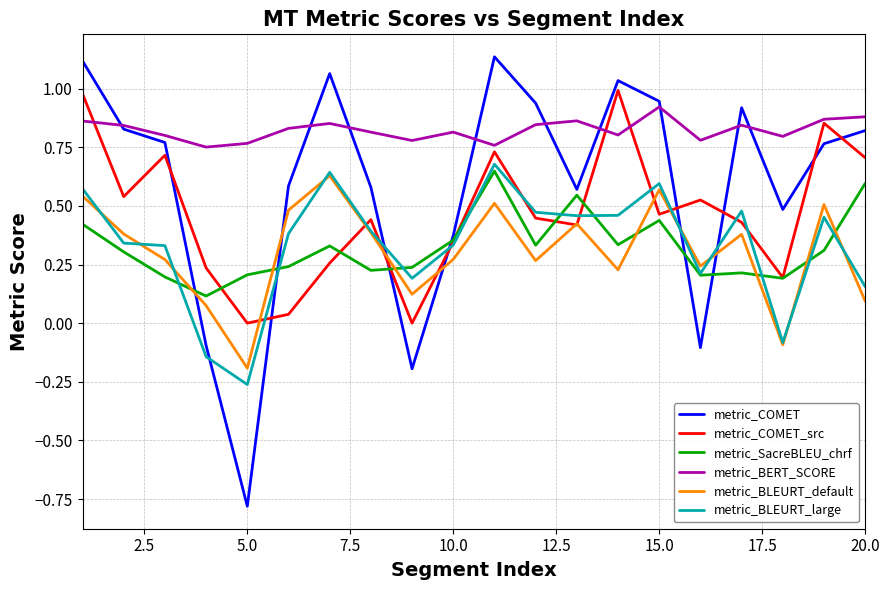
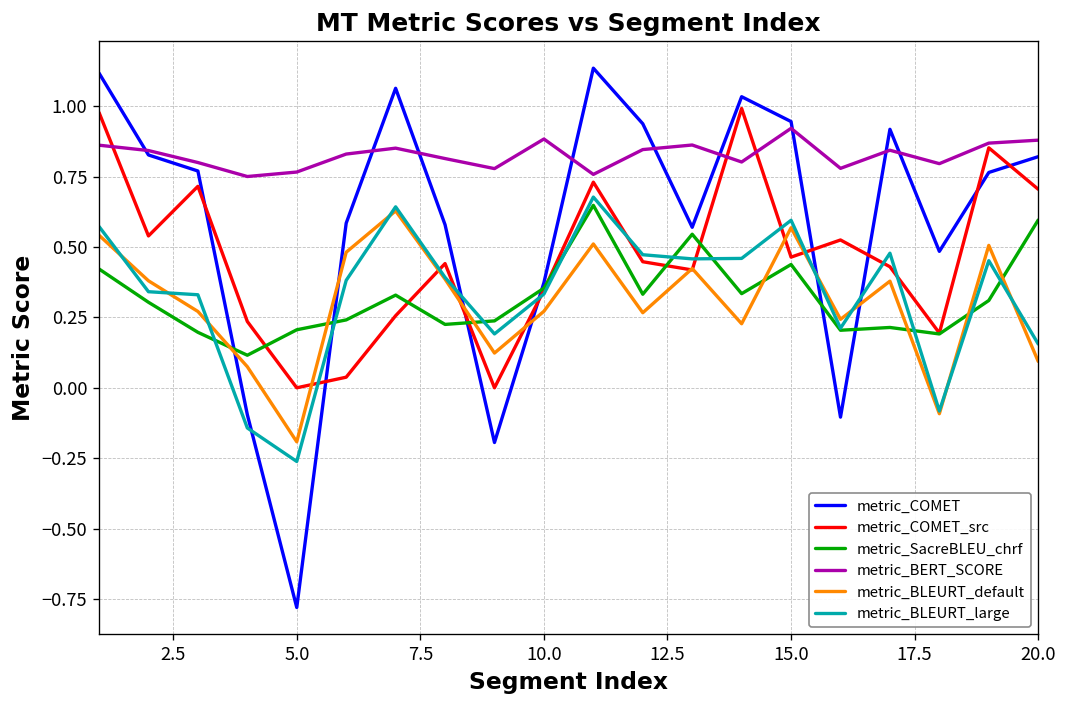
metric_BERT_SCORE, 10.0: 0.81 -> 0.88
